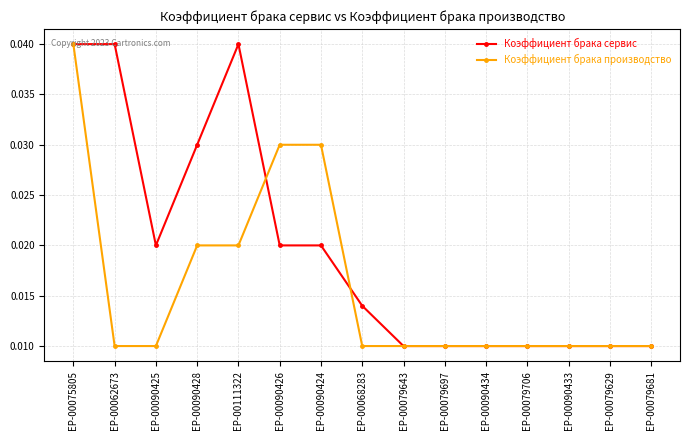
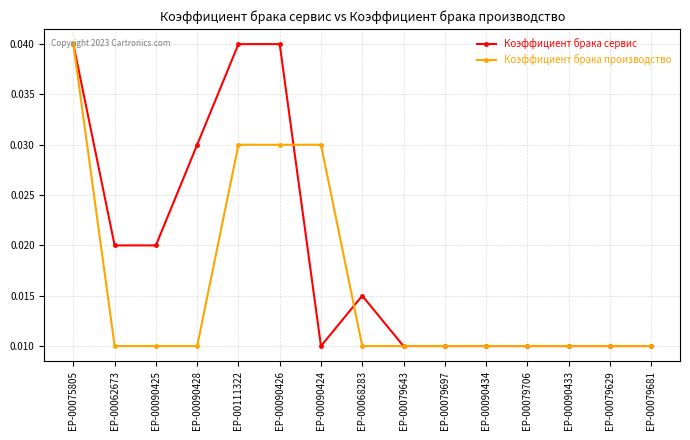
Коэффициент брака сервис, ЕР-00062673: 0.04 -> 0.02
Коэффициент брака производство, ЕР-00090428: 0.02 -> 0.01
Коэффициент брака производство, ЕР-00111322: 0.02 -> 0.03
Коэффициент брака сервис, ЕР-00090426: 0.02 -> 0.04
Коэффициент брака сервис, ЕР-00090424: 0.02 -> 0.01
Коэффициент брака сервис, ЕР-00068283: 0.014 -> 0.015
